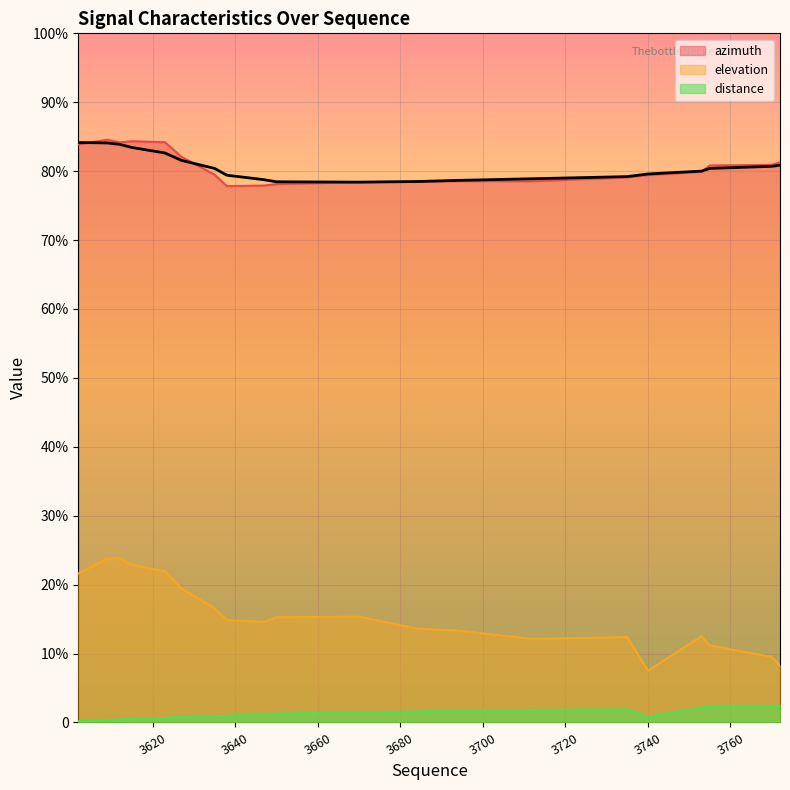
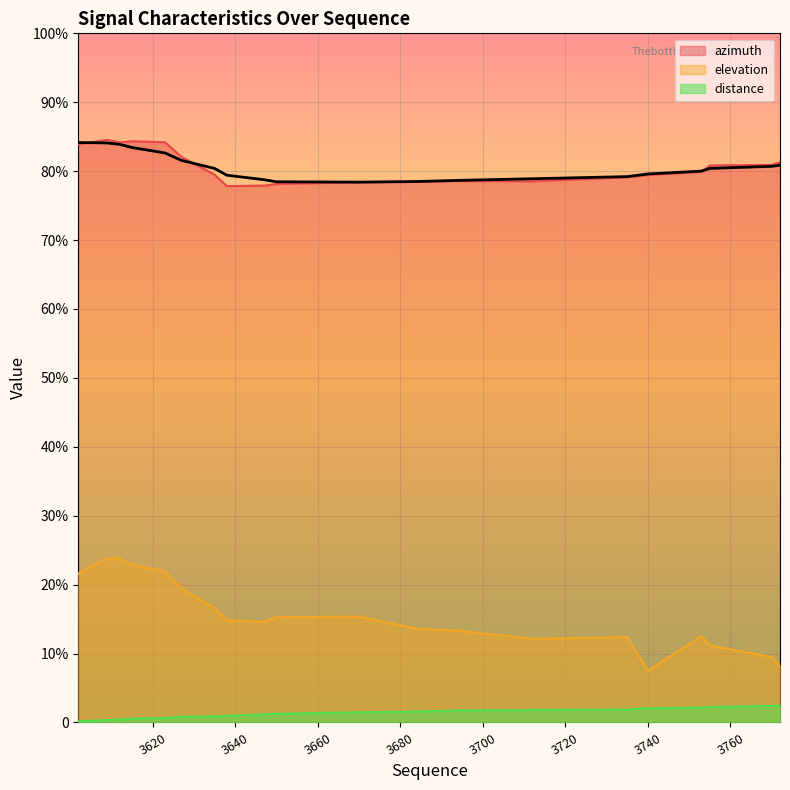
distance, 3740: 1% -> 2%
